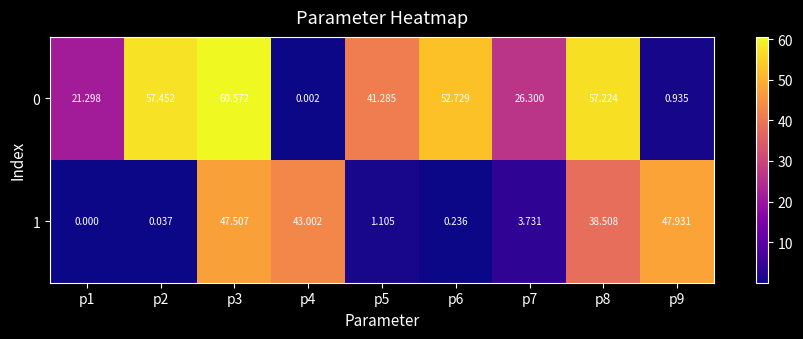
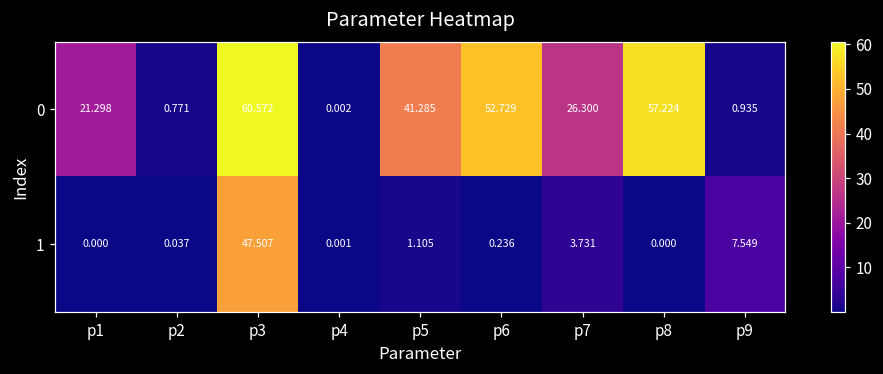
0, p2: 57.452 -> 0.771
1, p4: 43.002 -> 0.001
1, p8: 38.508 -> 0.000
1, p9: 47.931 -> 7.549
